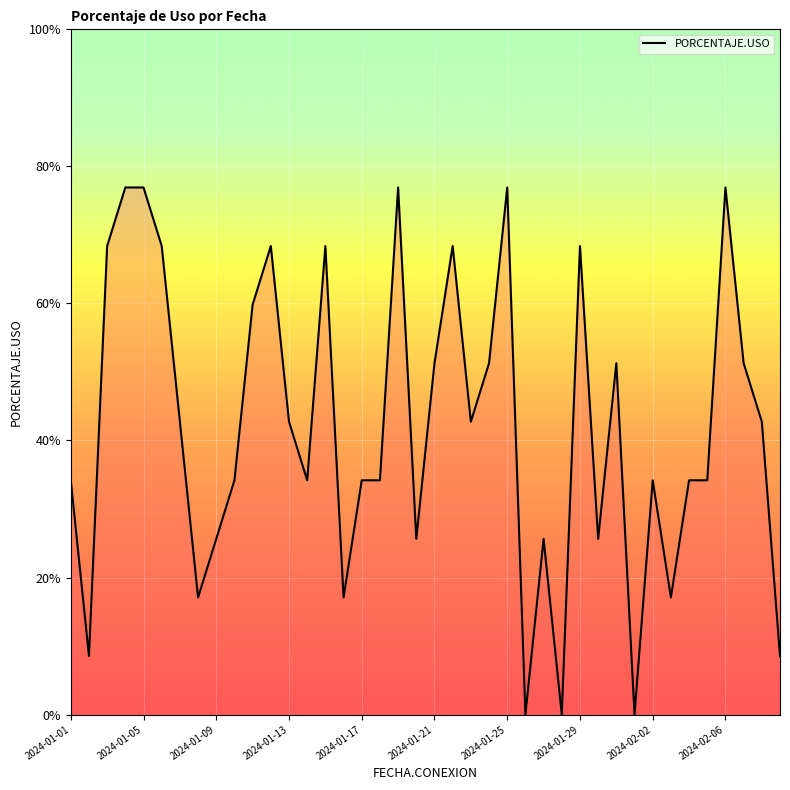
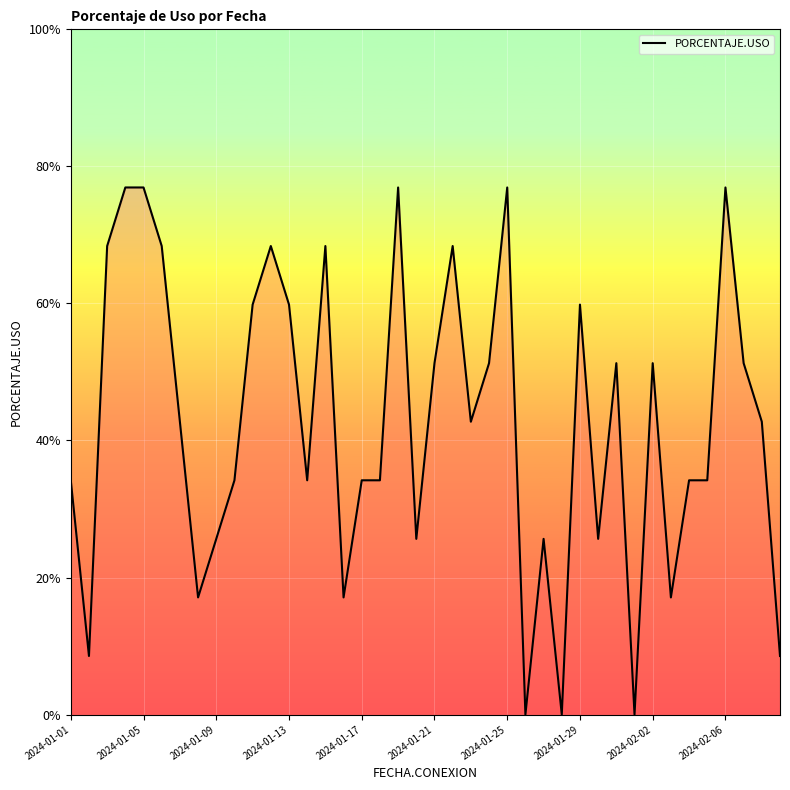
2024-01-13: 43% -> 60%
2024-01-29: 68% -> 60%
2024-02-02: 34% -> 51%
